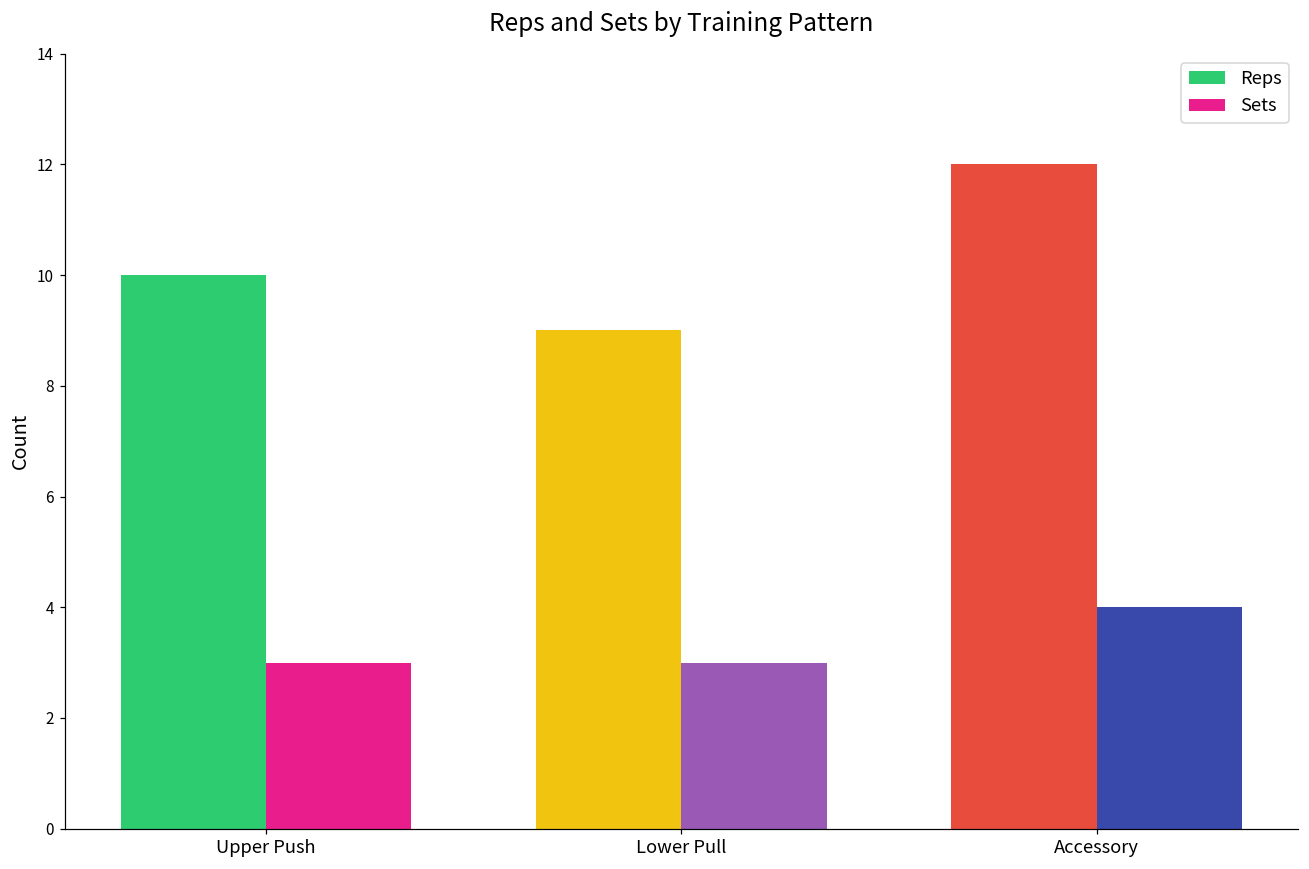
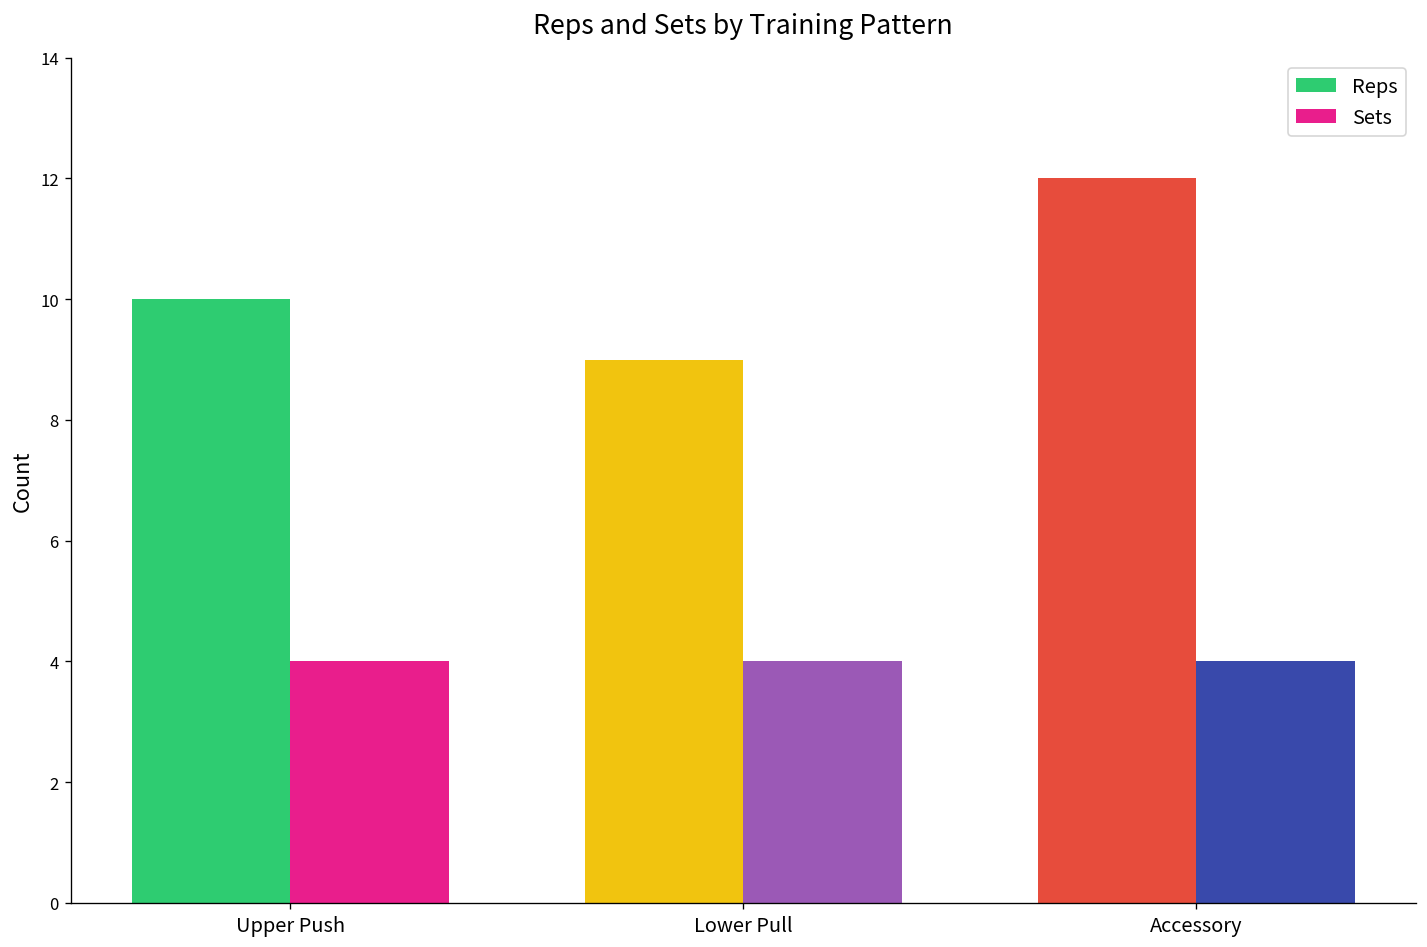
Sets, Upper Push: 3 -> 4
Sets, Lower Pull: 3 -> 4
